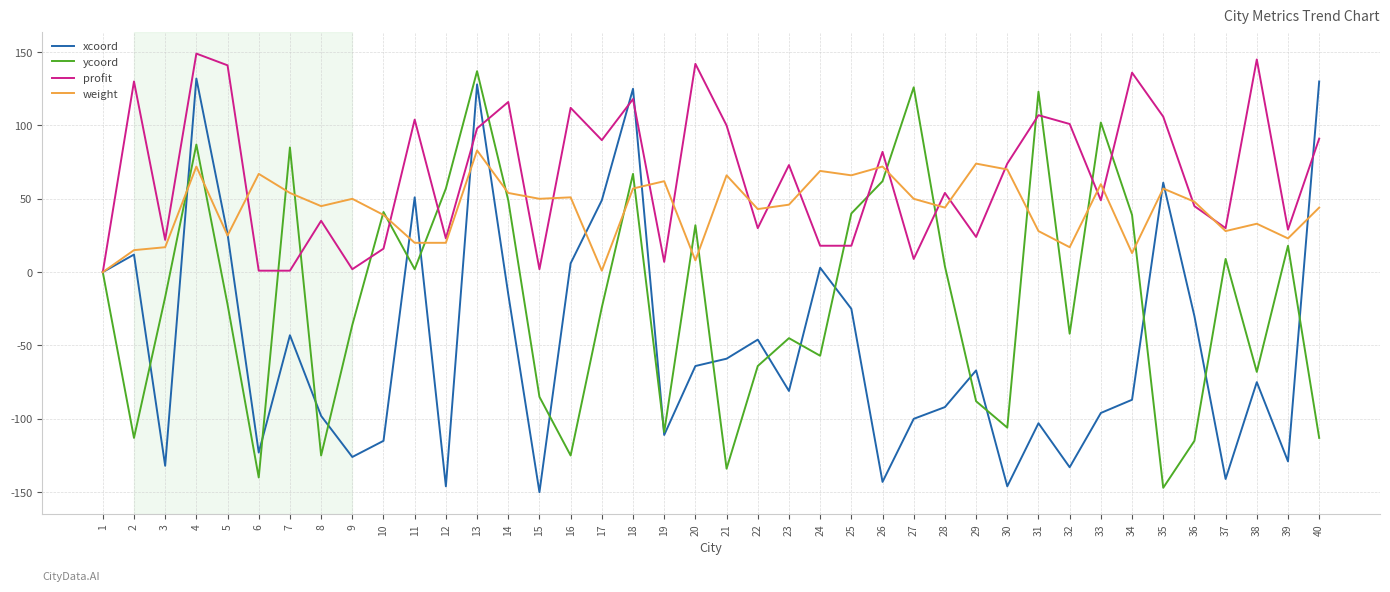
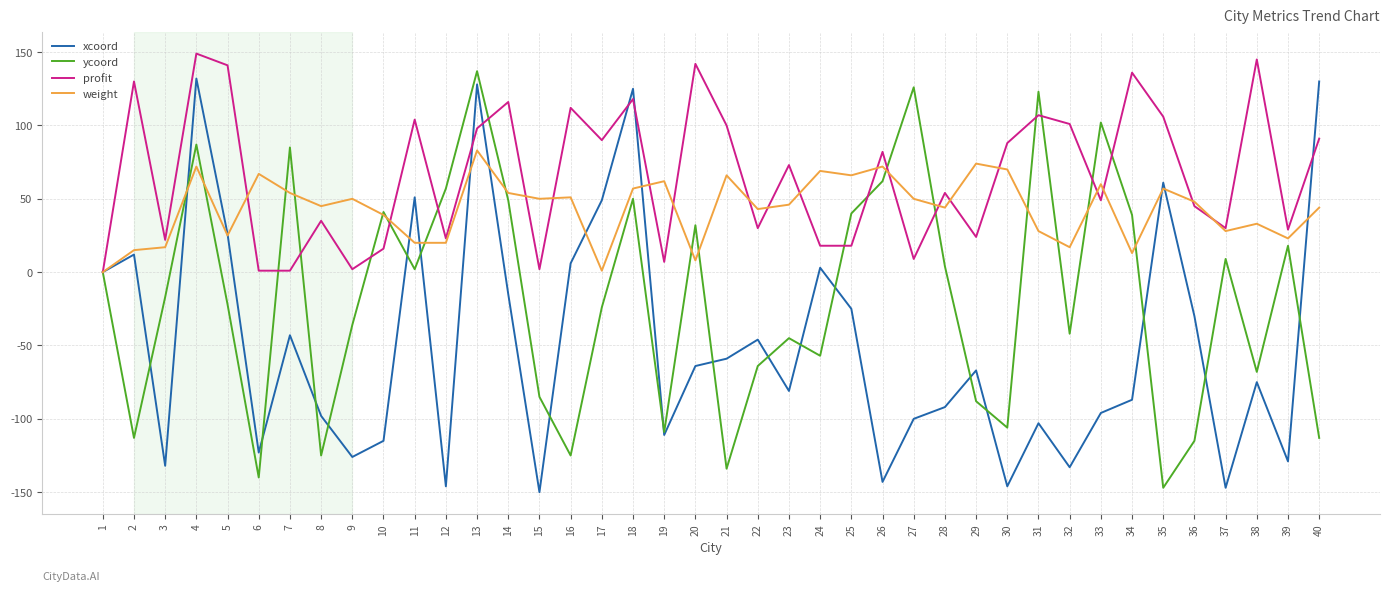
ycoord, 18: 67 -> 50
profit, 30: 74 -> 88
xcoord, 37: -141 -> -147
